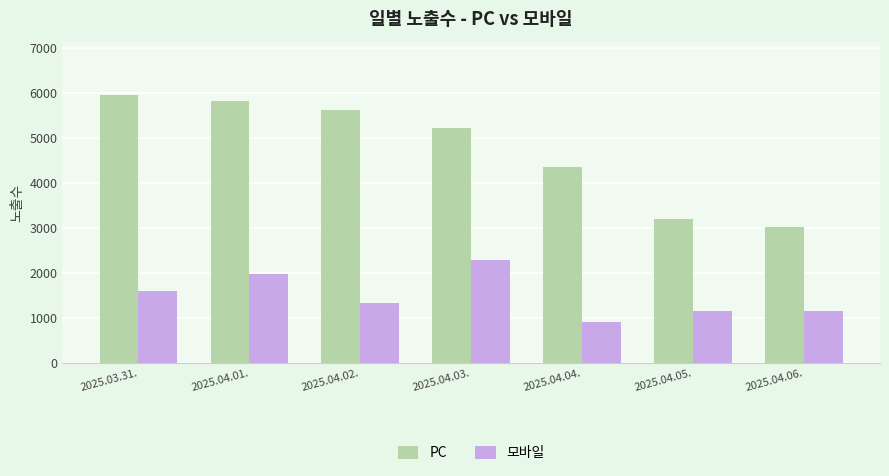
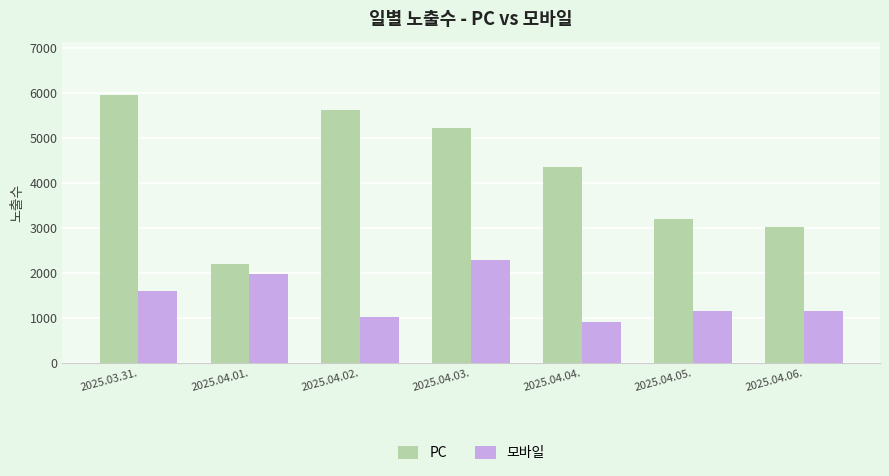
PC, 2025.04.01.: 5800 -> 2200
모바일, 2025.04.02.: 1300 -> 1000
